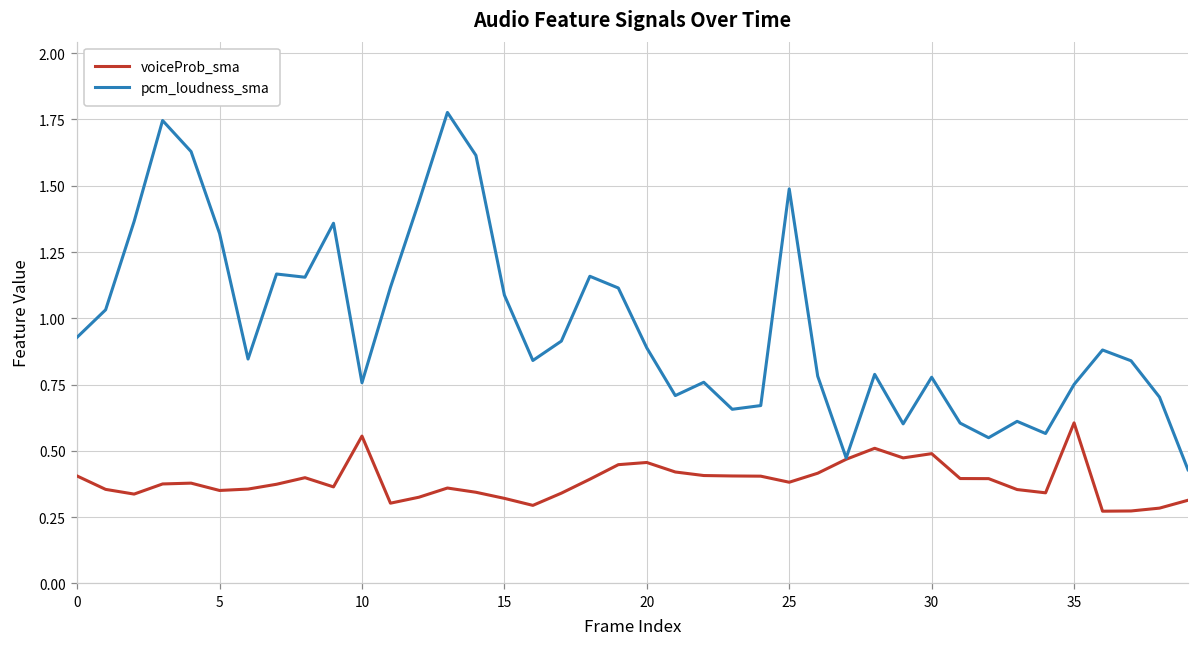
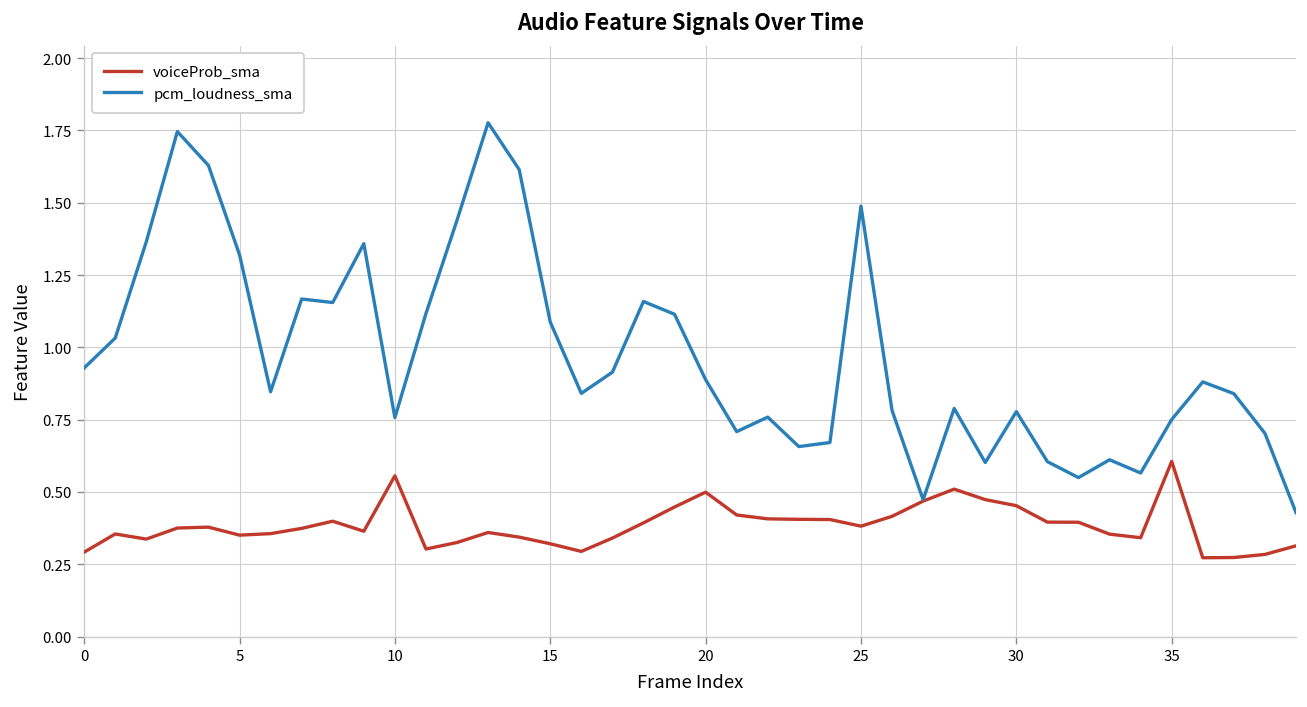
voiceProb_sma, 0: 0.41 -> 0.29
voiceProb_sma, 20: 0.46 -> 0.50
voiceProb_sma, 30: 0.49 -> 0.45
